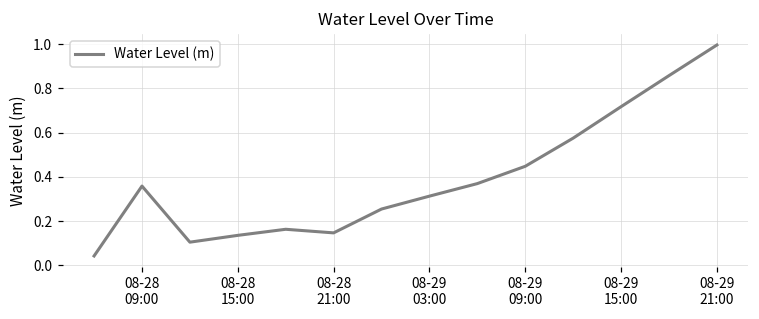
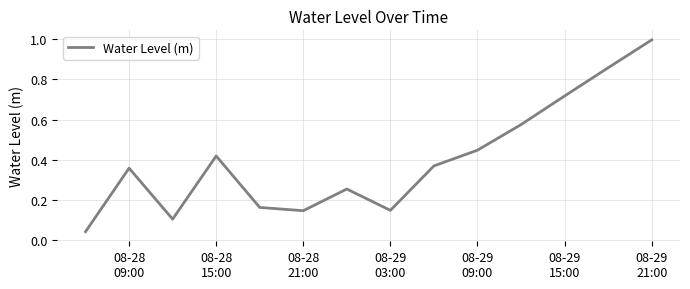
08-28 15:00: 0.14 -> 0.42
08-29 03:00: 0.31 -> 0.15
